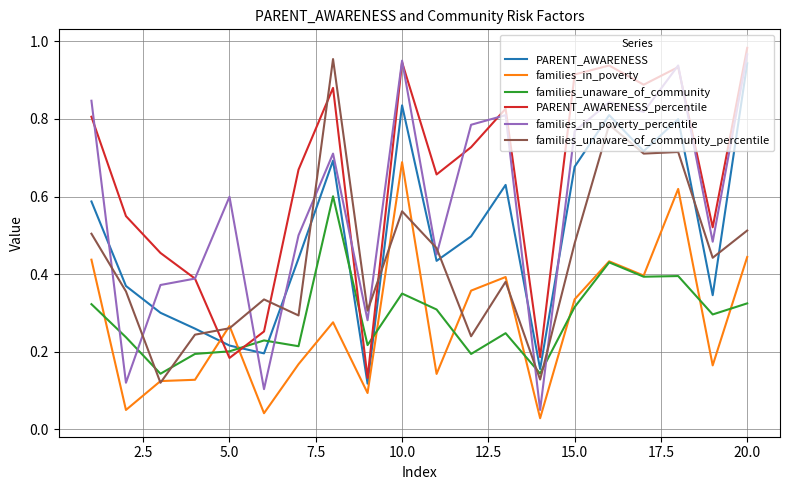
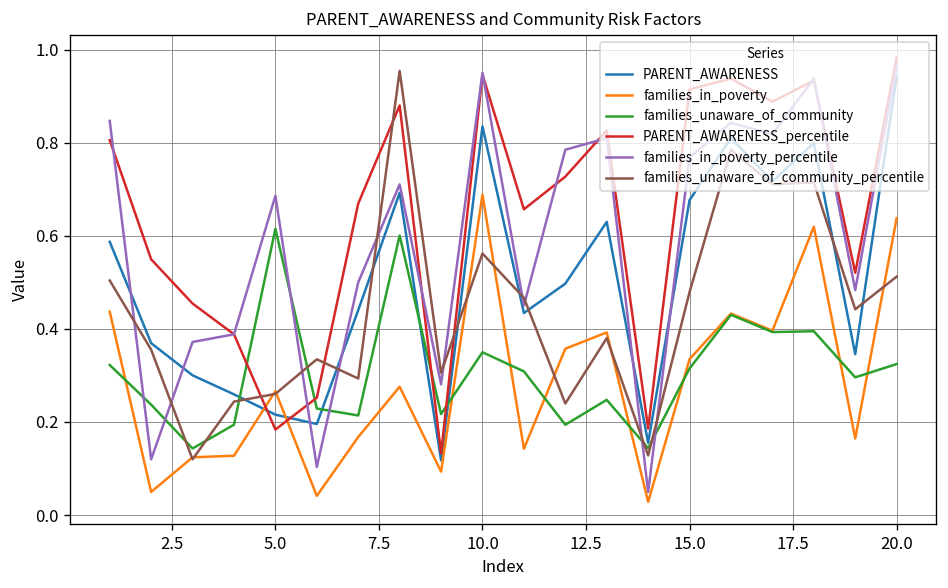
families_unaware_of_community, 5.0: 0.20 -> 0.62
families_in_poverty_percentile, 5.0: 0.60 -> 0.69
families_in_poverty, 20.0: 0.44 -> 0.64
